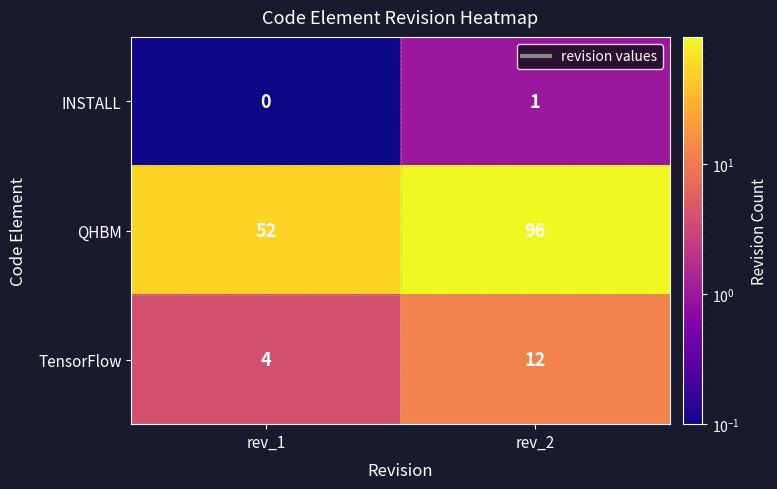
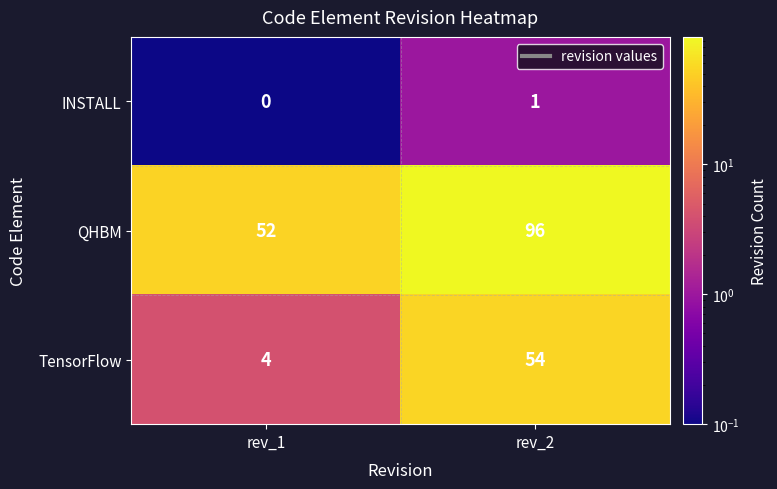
TensorFlow, rev_2: 12 -> 54
